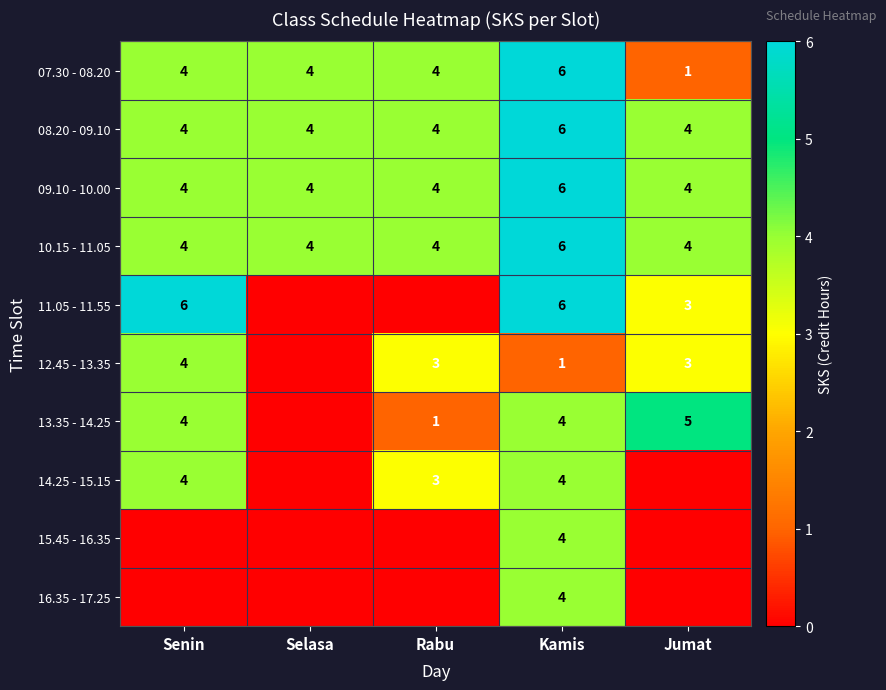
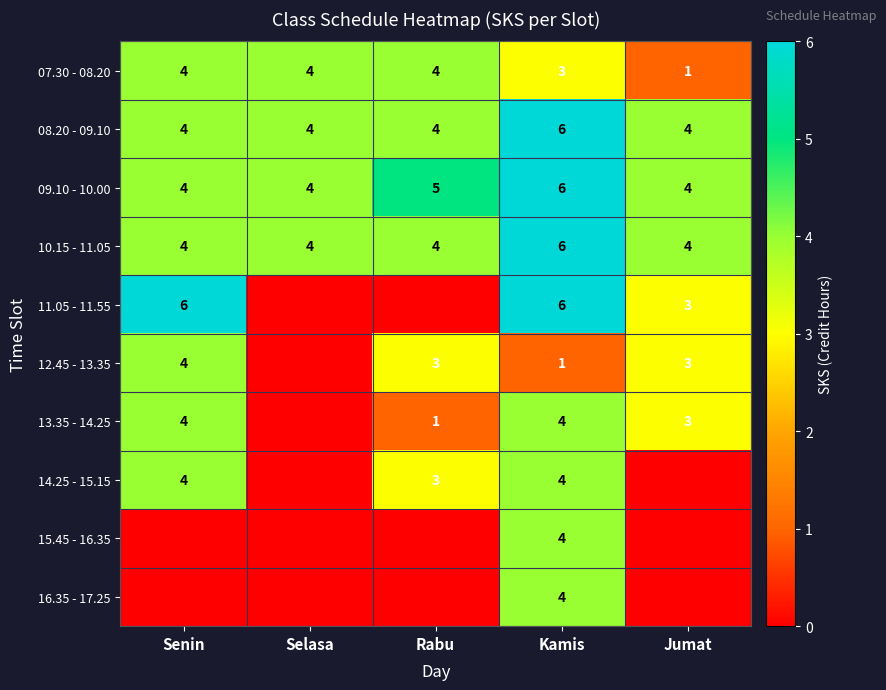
07.30 - 08.20, Kamis: 6 -> 3
09.10 - 10.00, Rabu: 4 -> 5
13.35 - 14.25, Jumat: 5 -> 3
